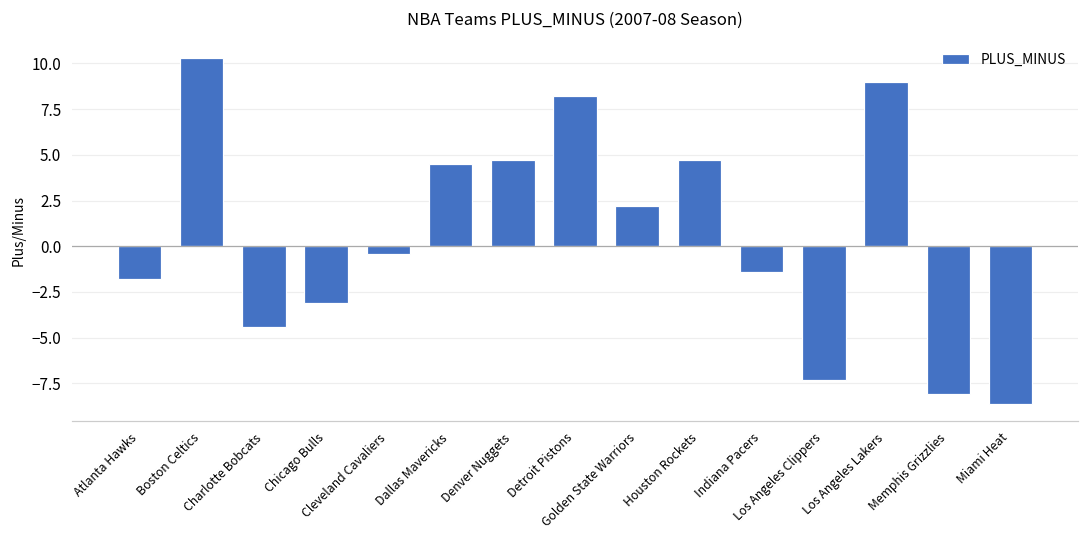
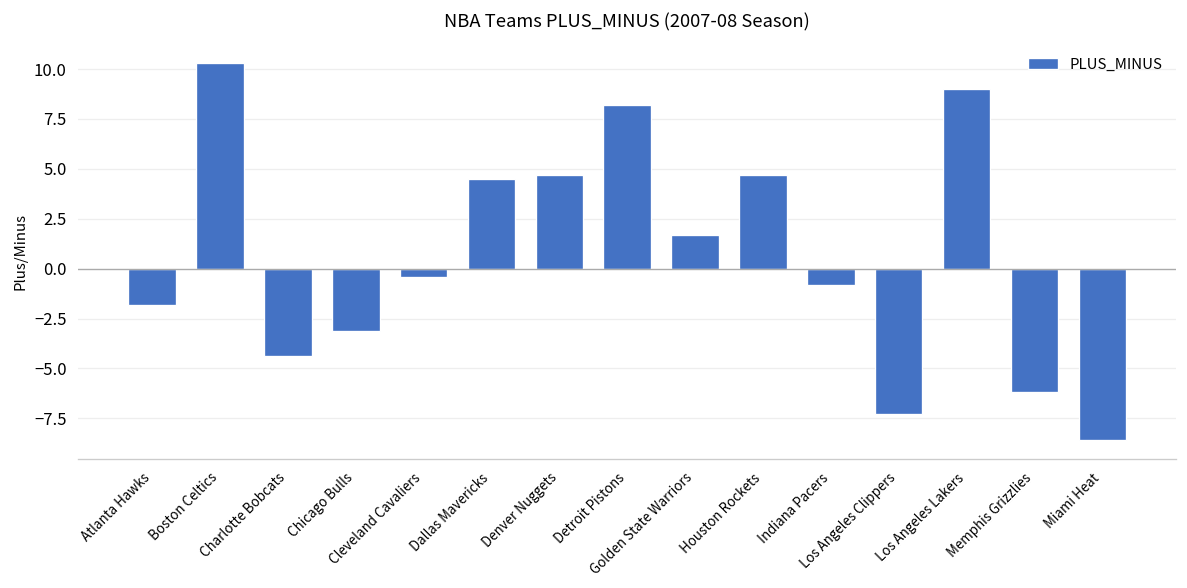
Golden State Warriors: 2.2 -> 1.7
Indiana Pacers: -1.4 -> -0.8
Memphis Grizzlies: -8.1 -> -6.2
